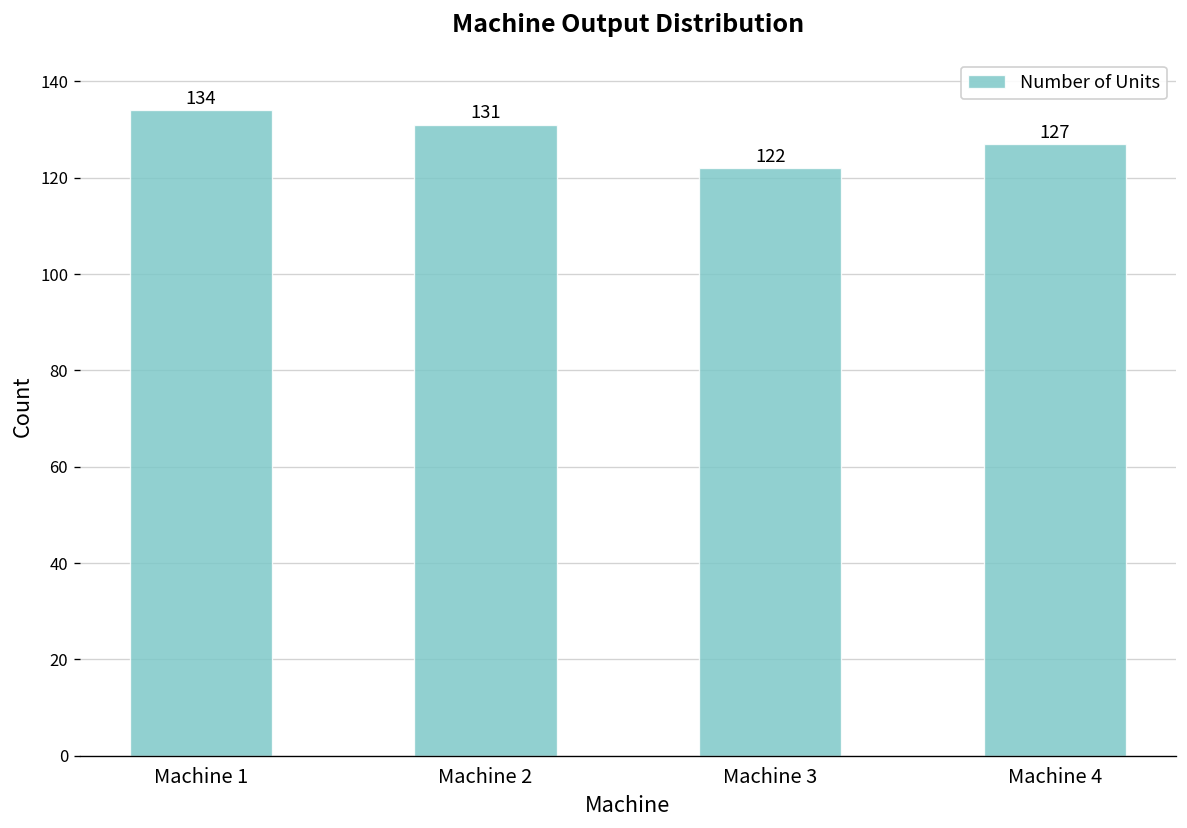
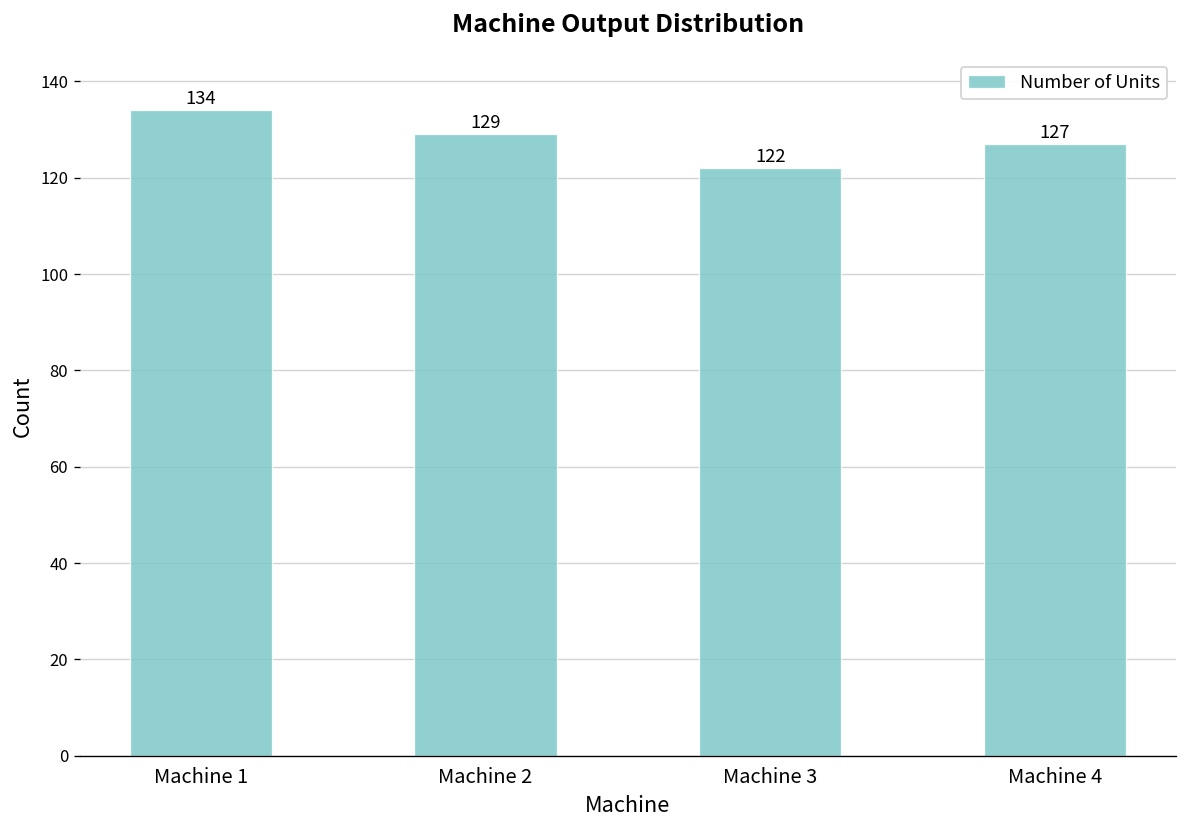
Machine 2: 131 -> 129
